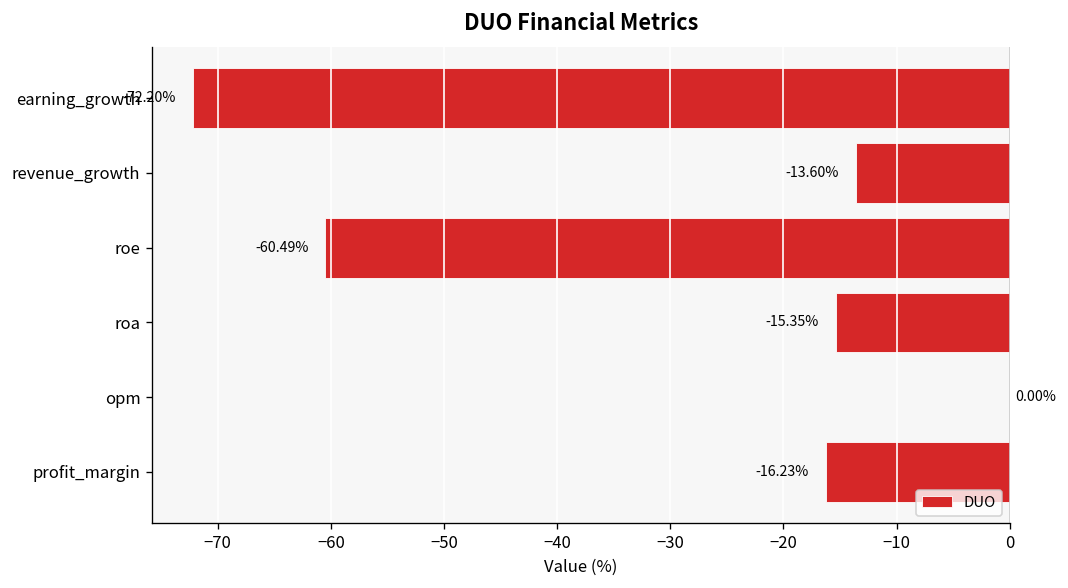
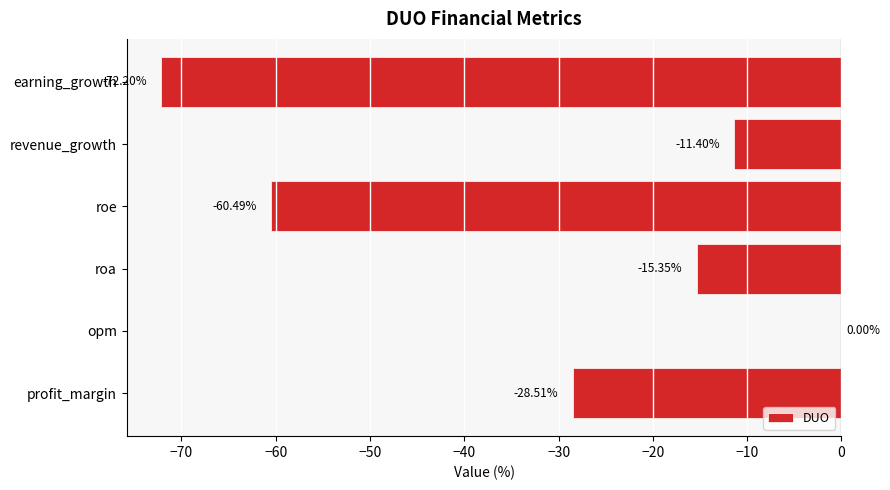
revenue_growth: -13.60% -> -11.40%
profit_margin: -16.23% -> -28.51%
